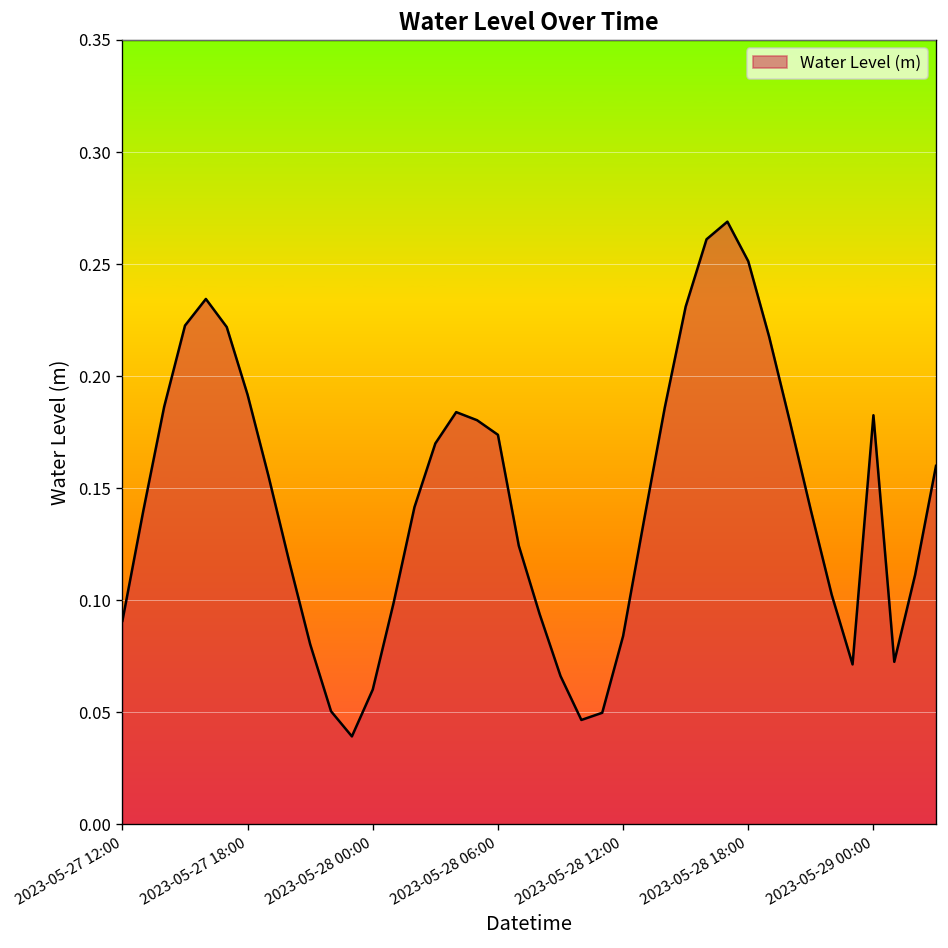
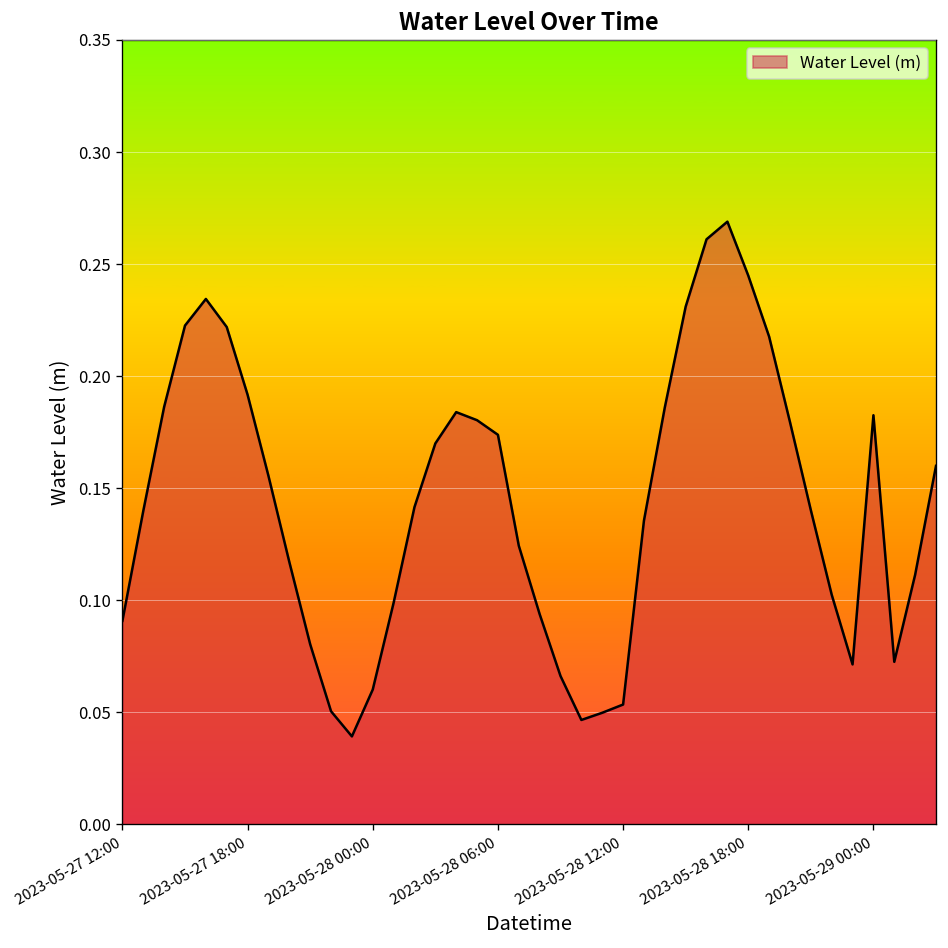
2023-05-28 12:00: 0.084 -> 0.053
2023-05-28 18:00: 0.251 -> 0.245
